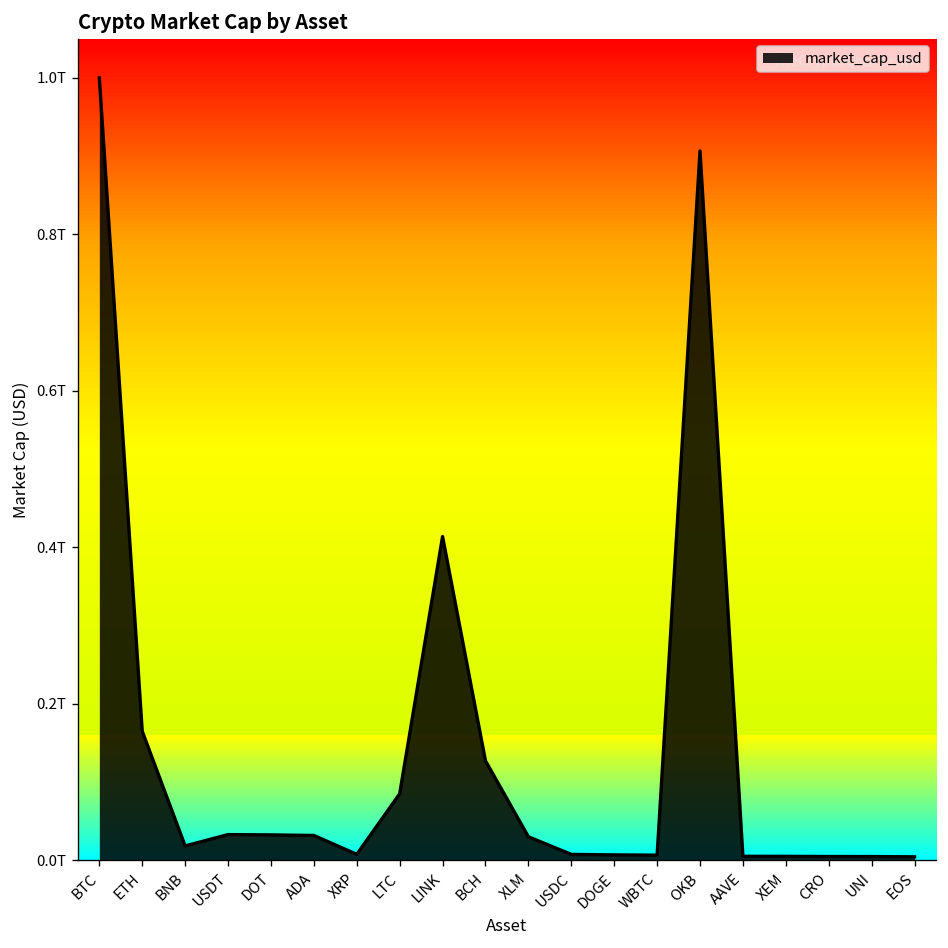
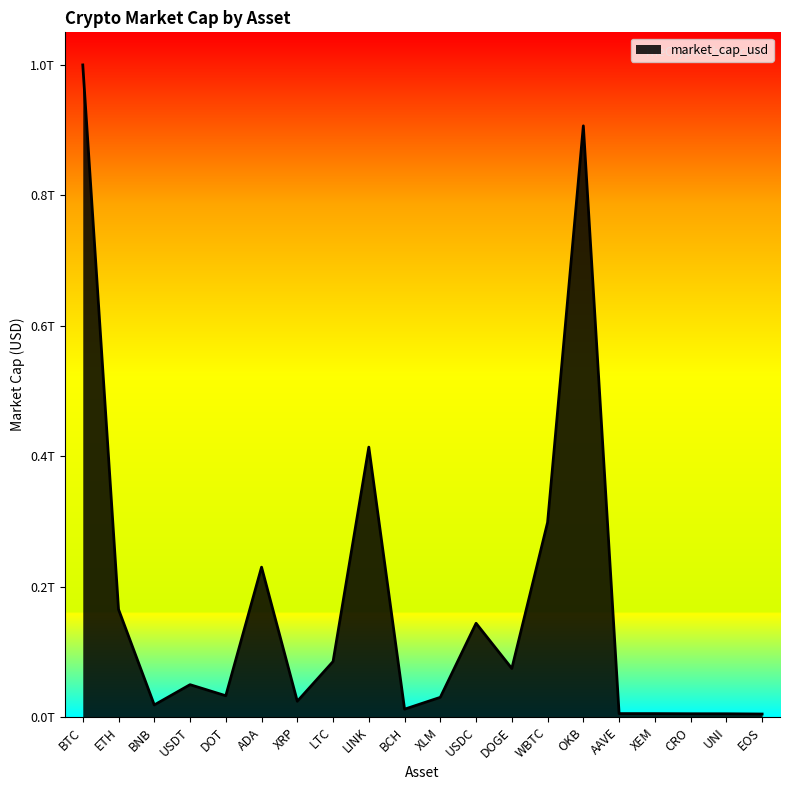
USDT: 0.03T -> 0.05T
ADA: 0.03T -> 0.23T
XRP: 0.01T -> 0.02T
BCH: 0.13T -> 0.01T
USDC: 0.01T -> 0.14T
DOGE: 0.01T -> 0.07T
WBTC: 0.01T -> 0.30T
